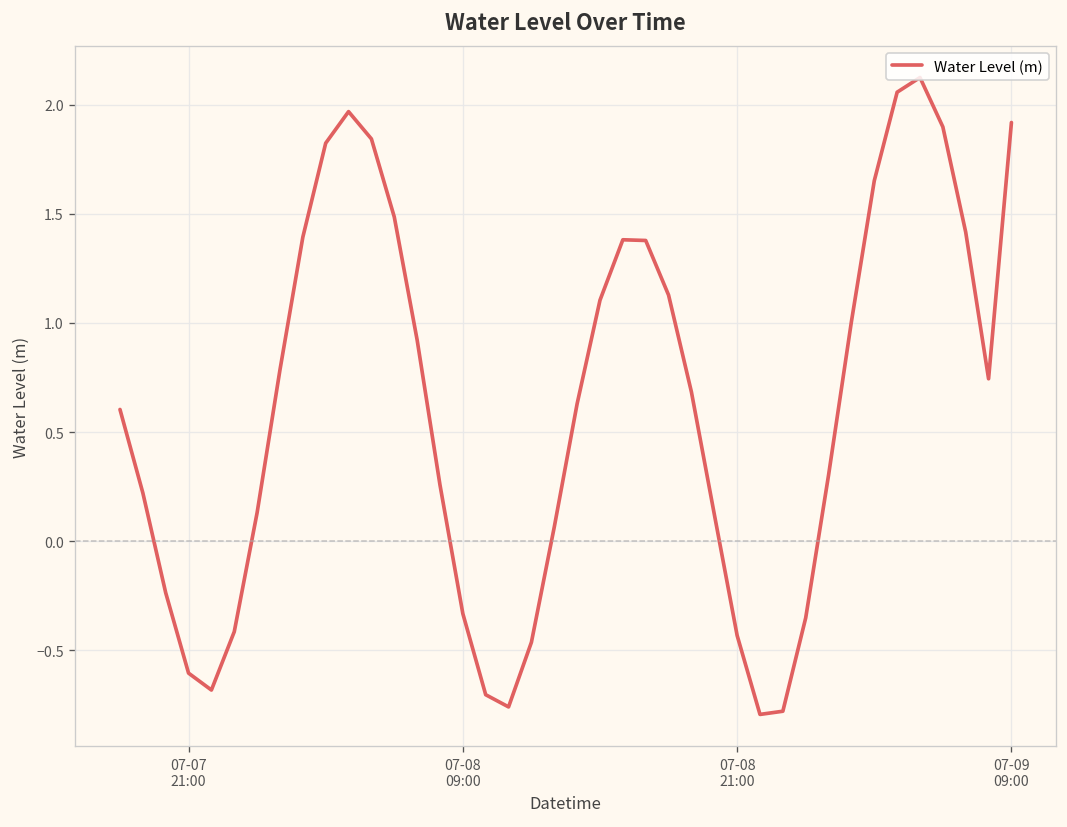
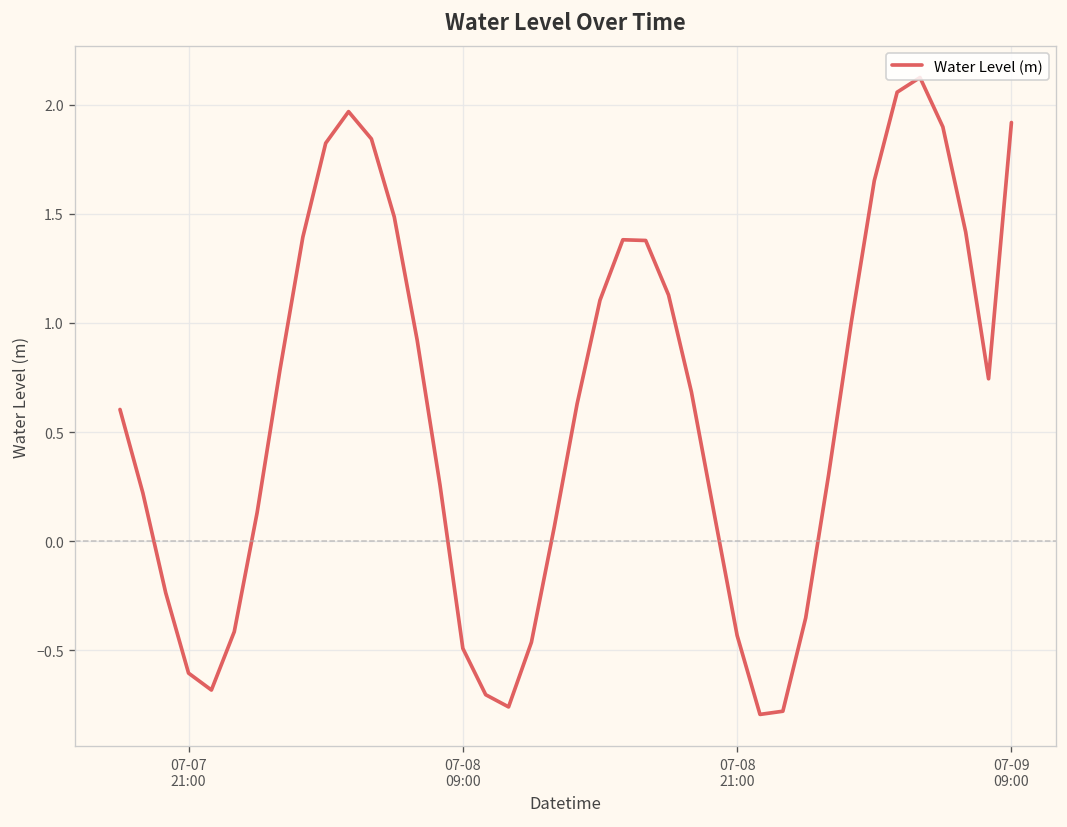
07-08 09:00: -0.33 -> -0.49
